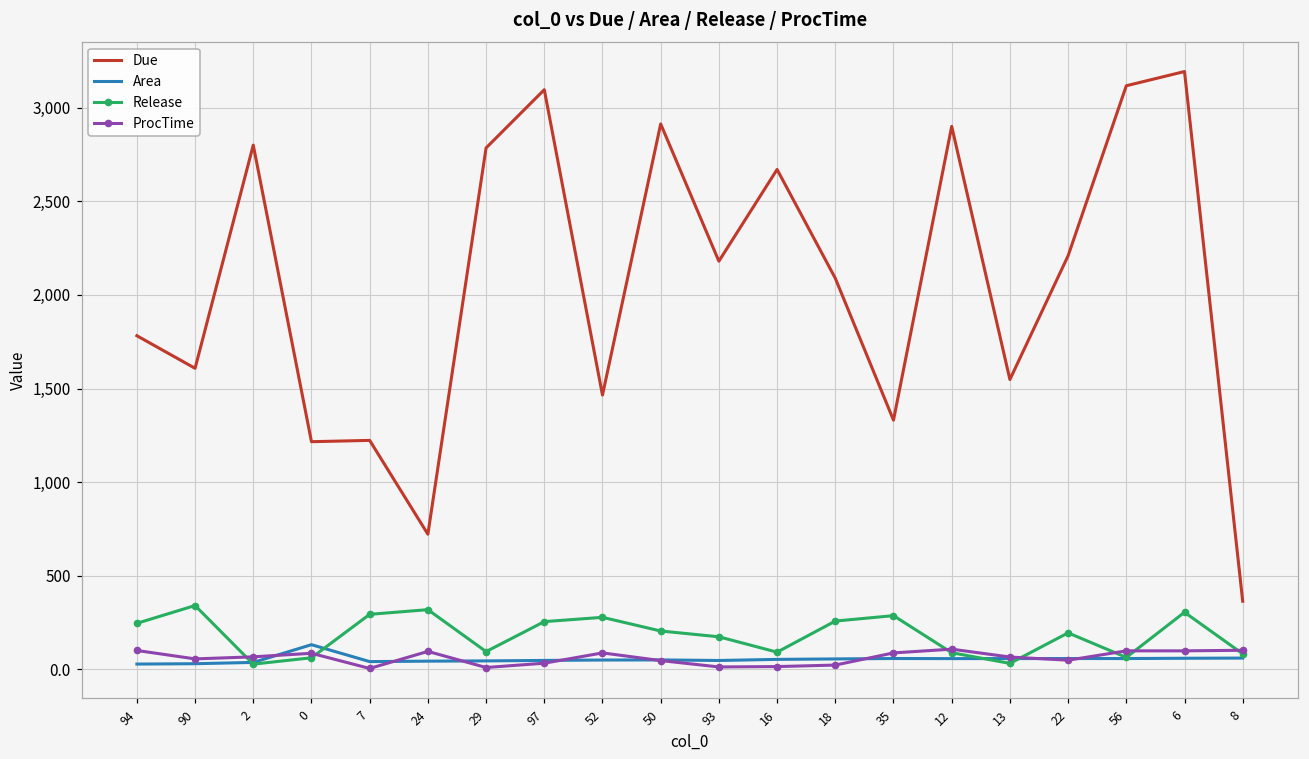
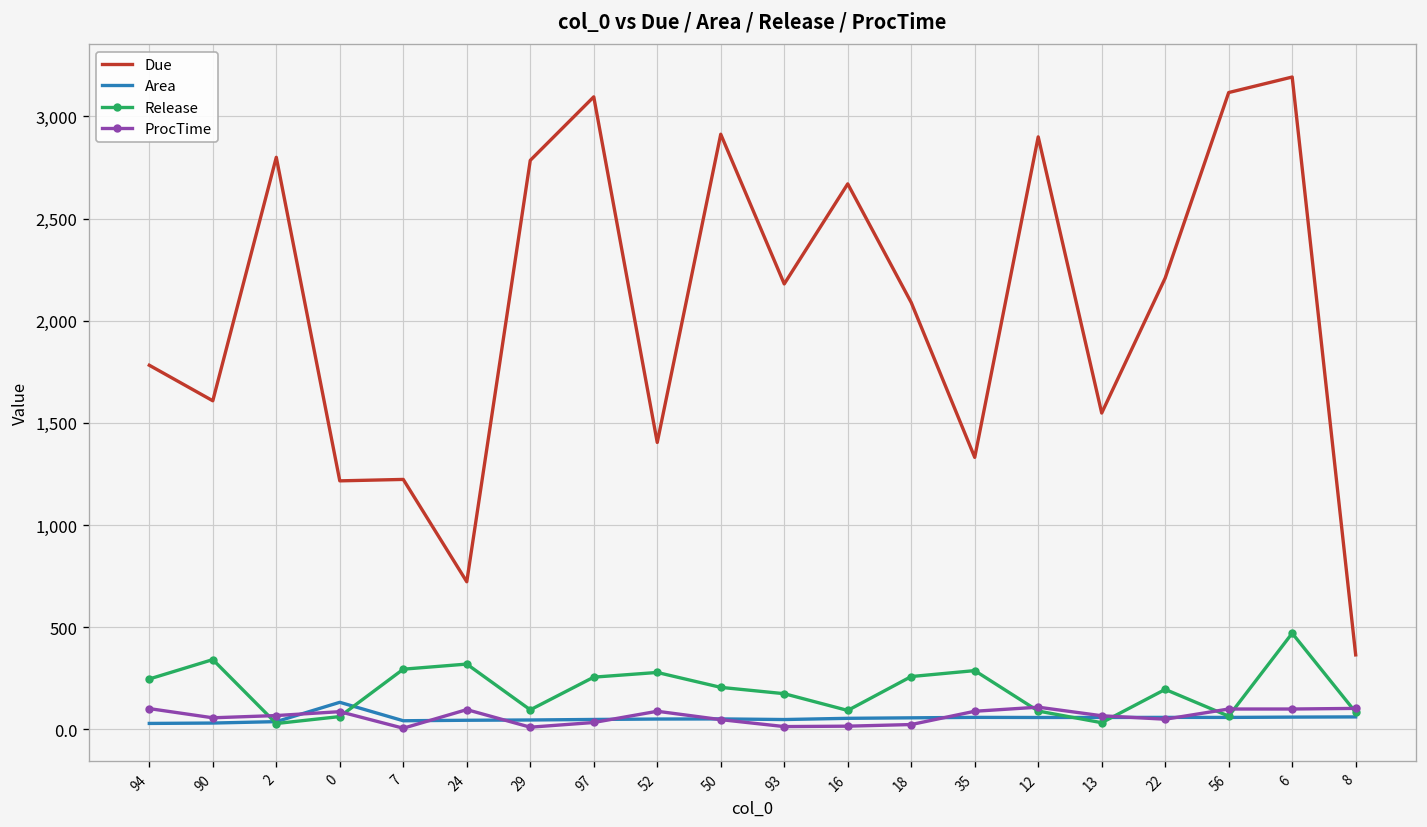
Due, 52: 1,470 -> 1,400
Release, 6: 310 -> 470
